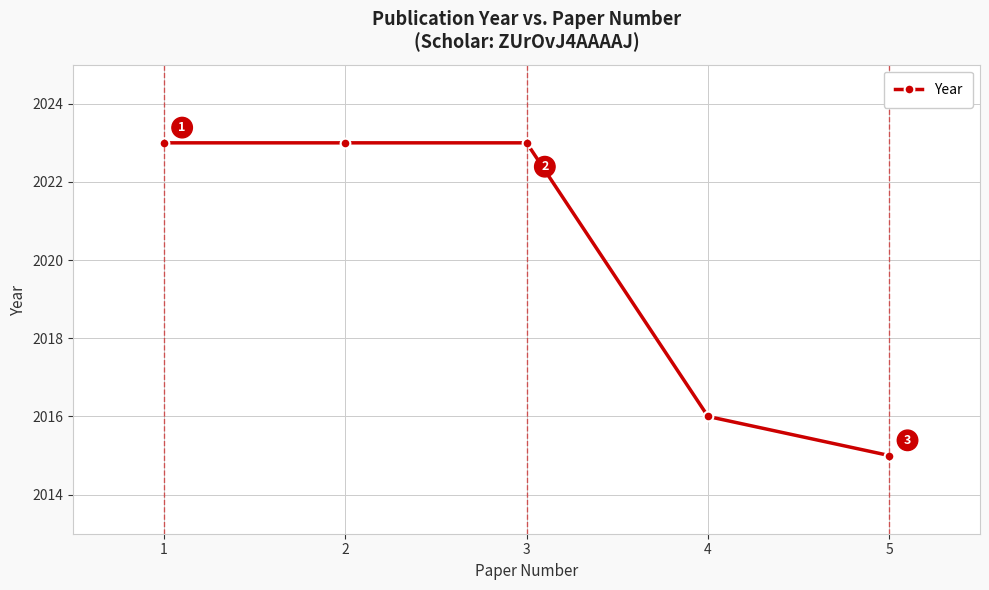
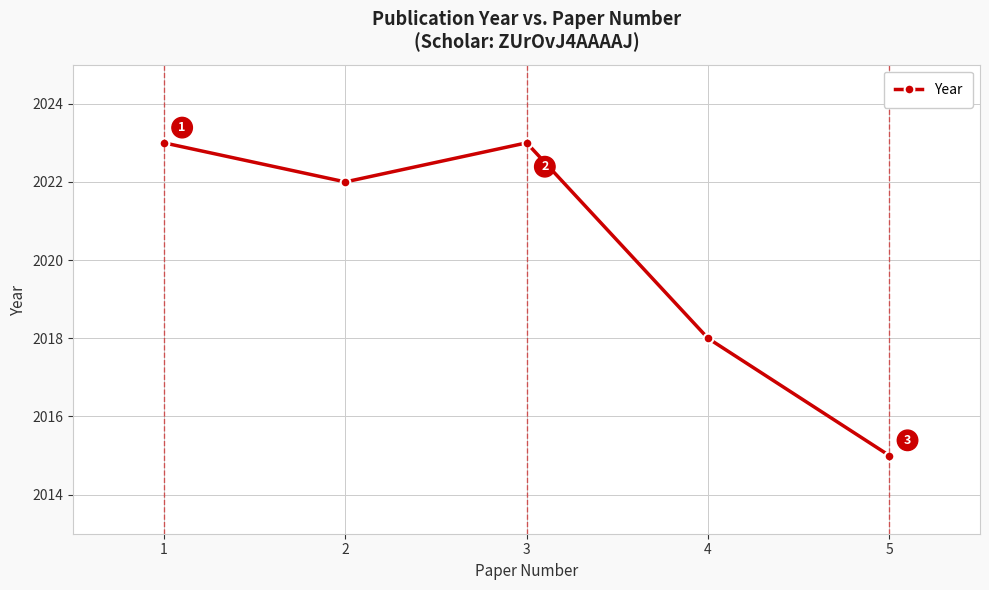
2: 2023 -> 2022
4: 2016 -> 2018
